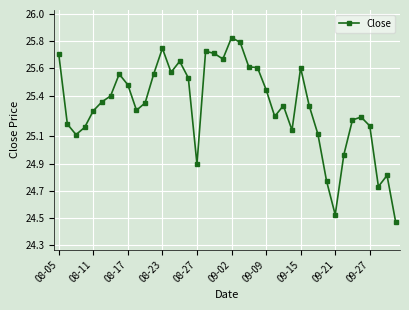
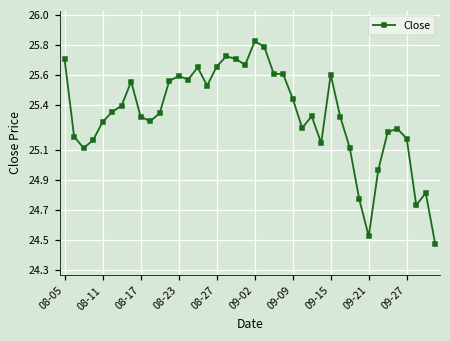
08-17: 25.48 -> 25.32
08-23: 25.75 -> 25.59
08-27: 24.90 -> 25.66
